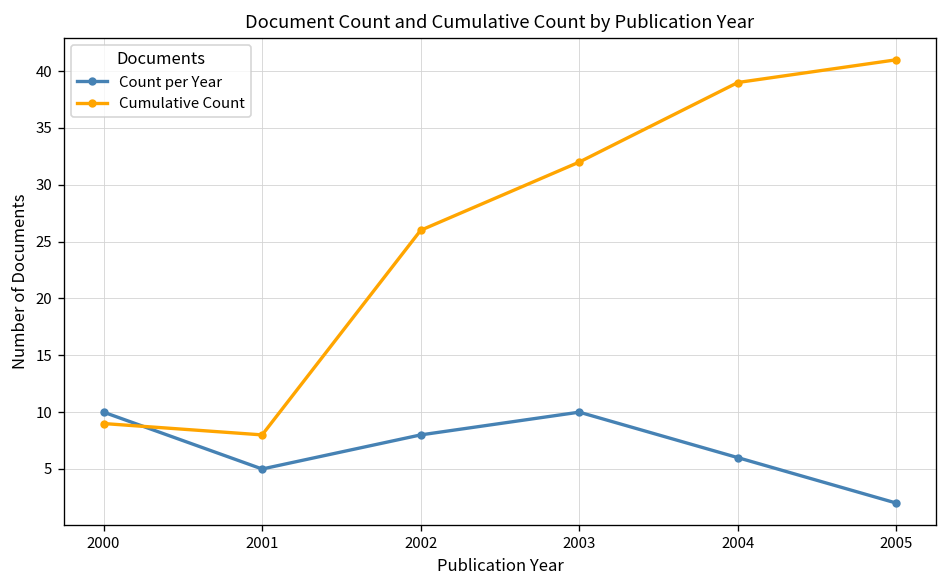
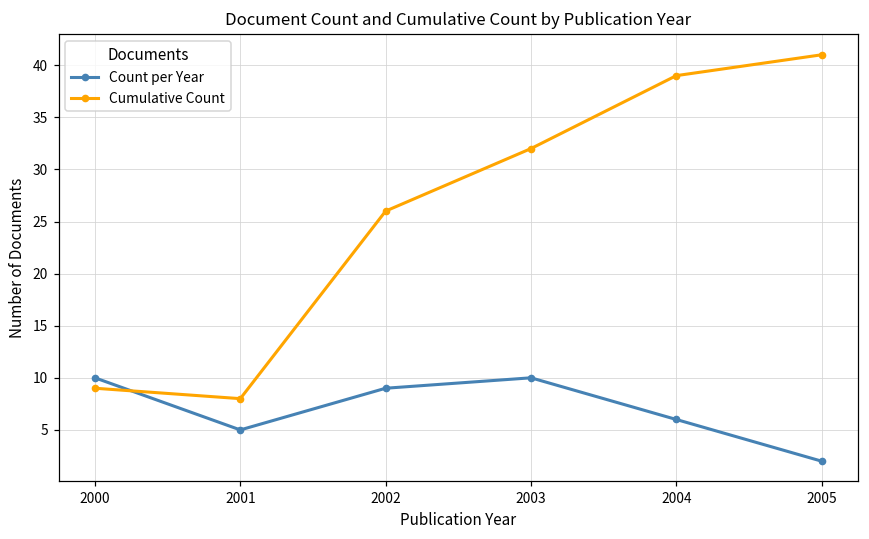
Count per Year, 2002: 8 -> 9
